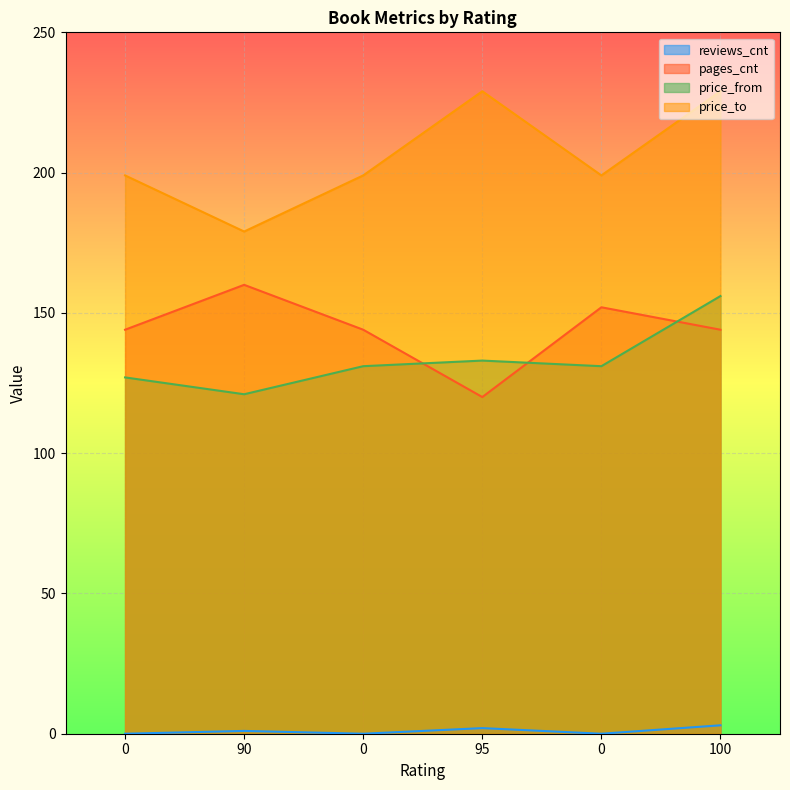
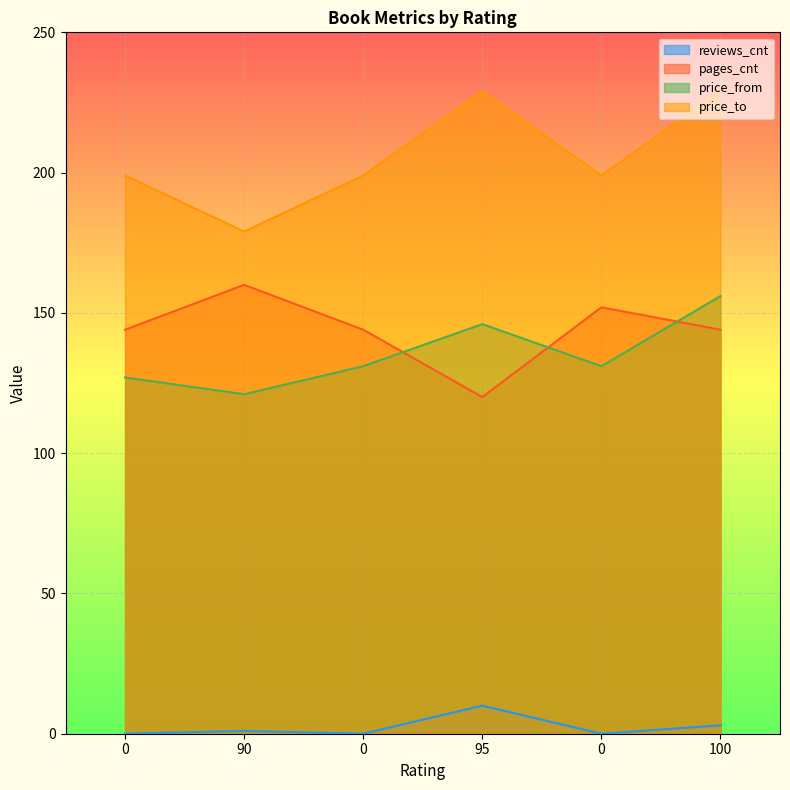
reviews_cnt, 95: 2 -> 10
price_from, 95: 133 -> 146
